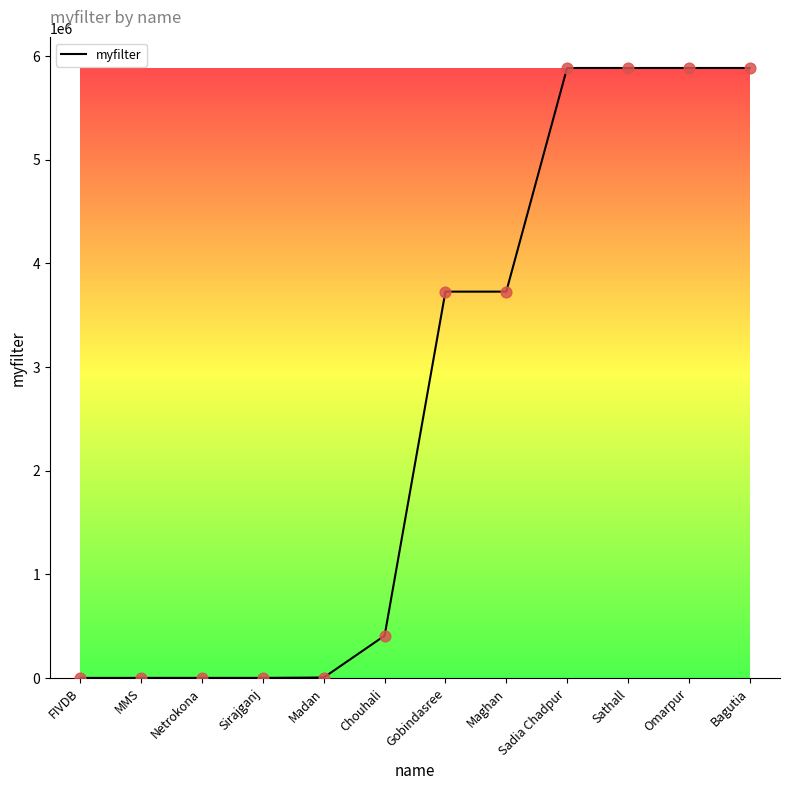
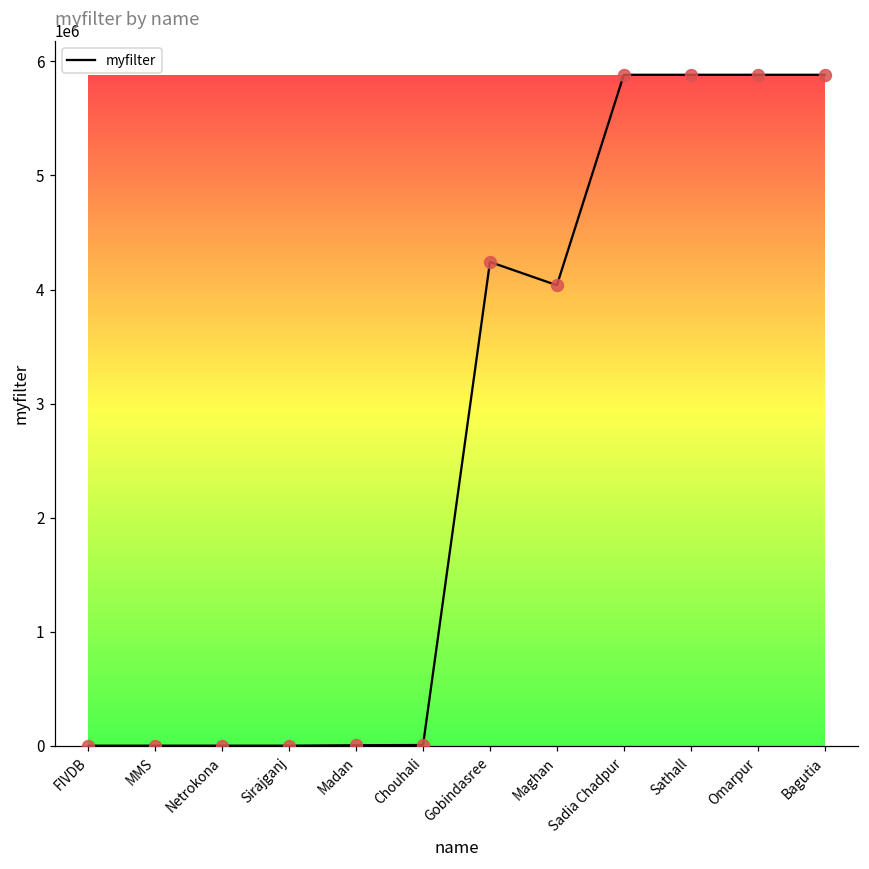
Chouhali: 410000 -> 10000
Gobindasree: 3730000 -> 4240000
Maghan: 3730000 -> 4040000
